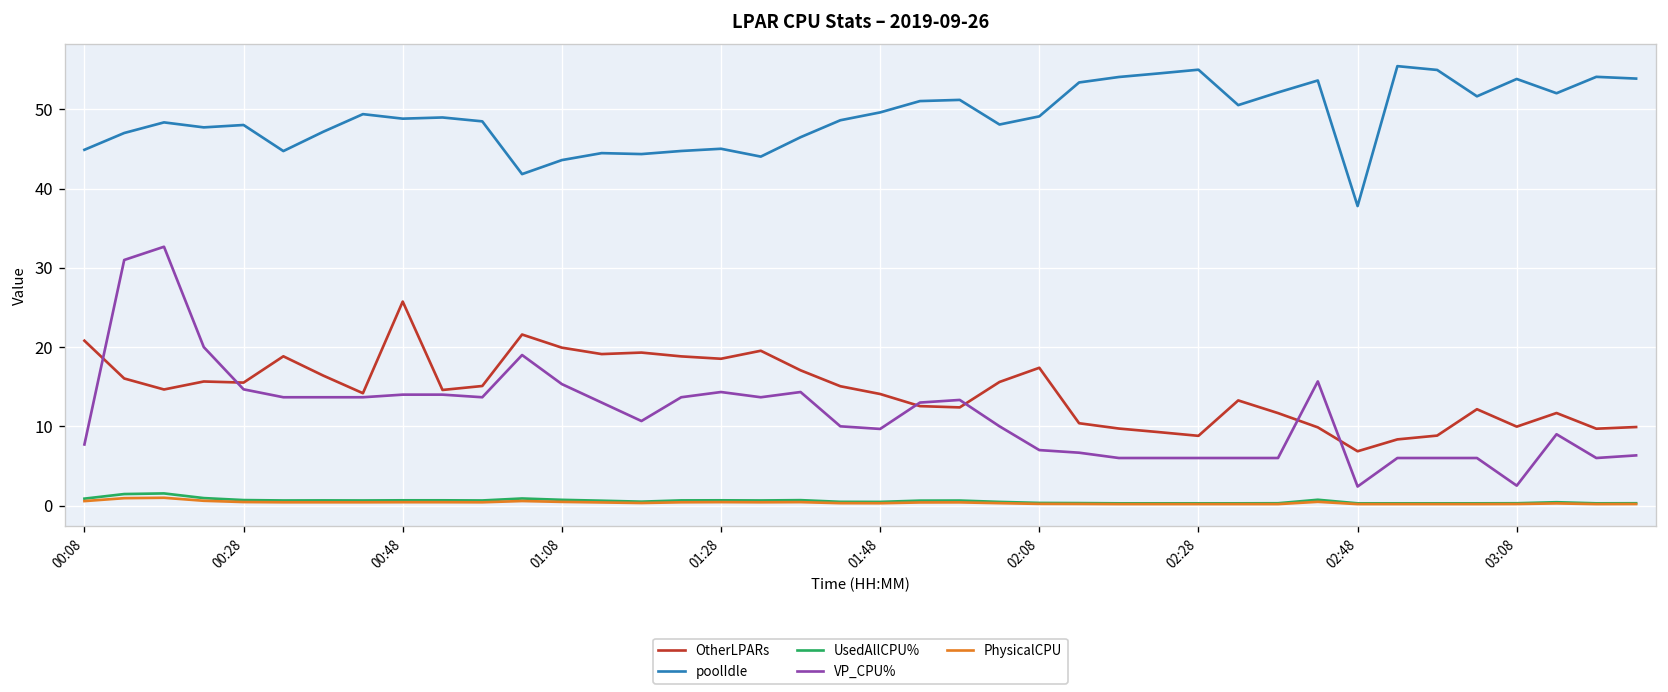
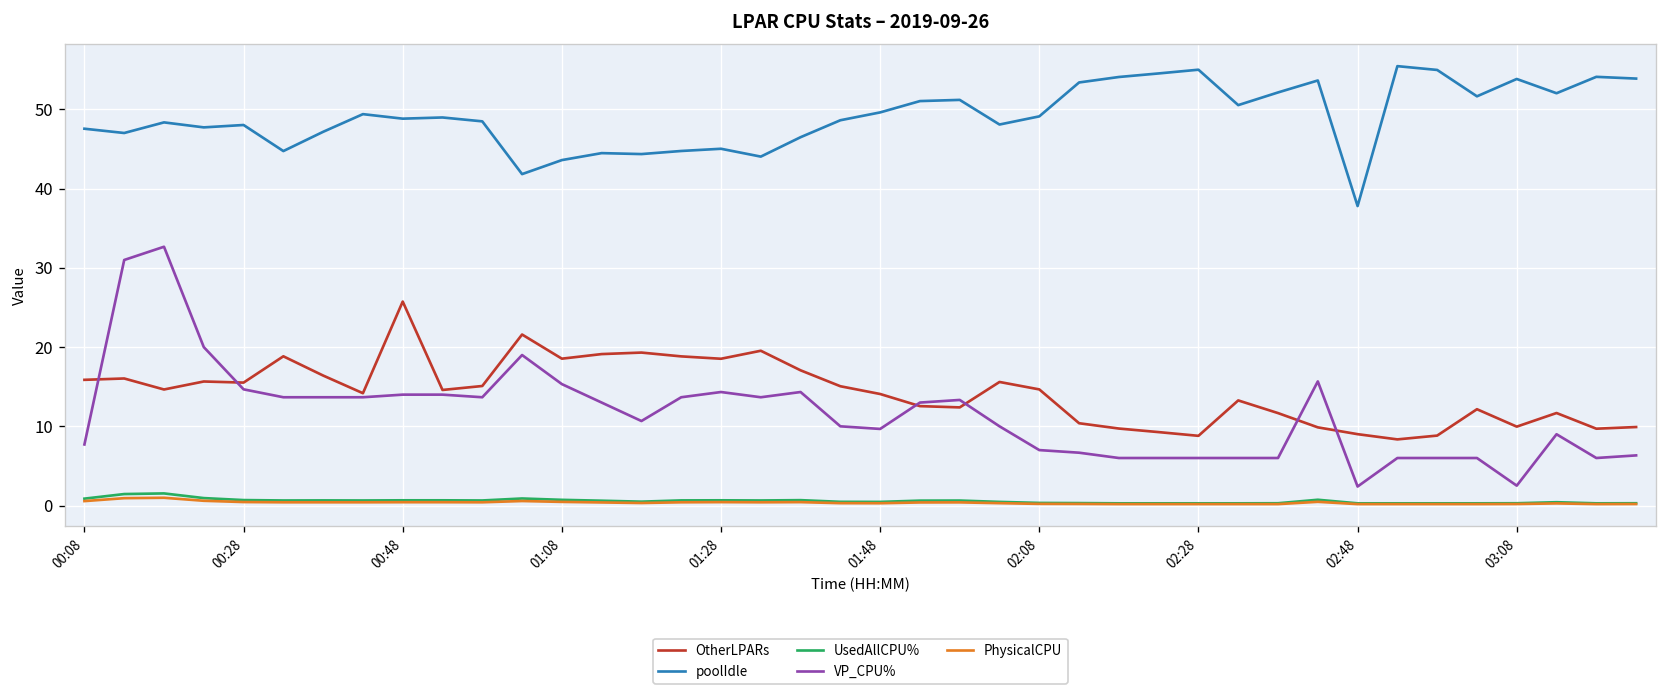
OtherLPARs, 00:08: 21 -> 16
poolIdle, 00:08: 45 -> 48
OtherLPARs, 01:08: 20 -> 19
OtherLPARs, 02:08: 17 -> 15
OtherLPARs, 02:48: 7 -> 9
